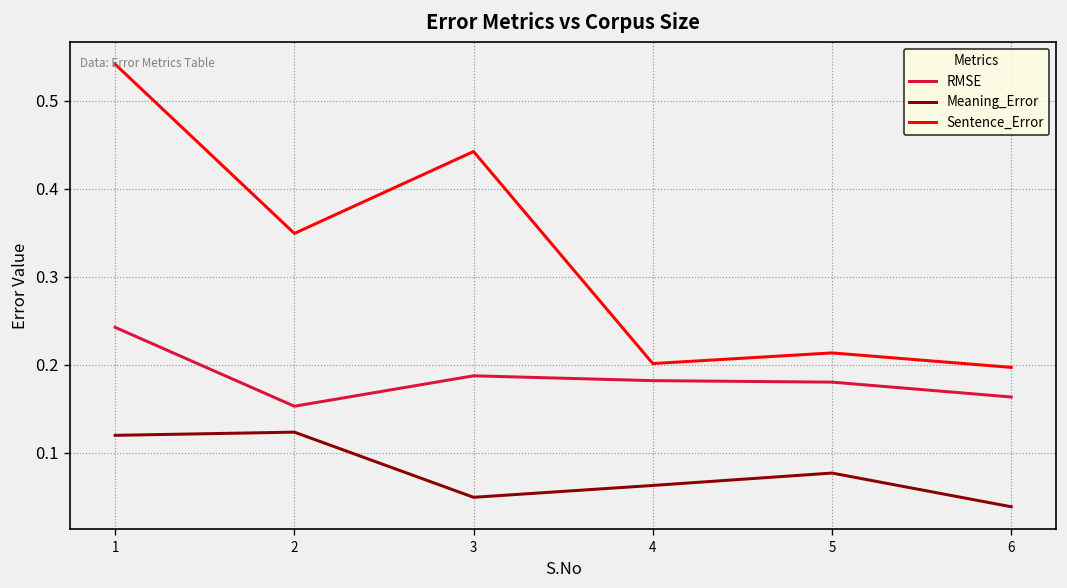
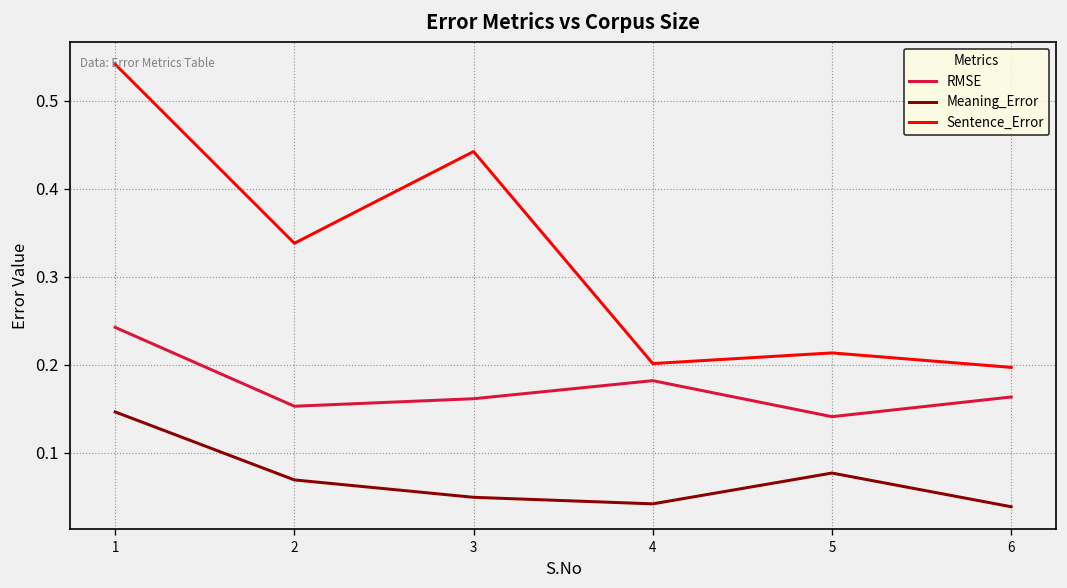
Meaning_Error, 1: 0.12 -> 0.15
Meaning_Error, 2: 0.12 -> 0.07
Sentence_Error, 2: 0.35 -> 0.34
RMSE, 3: 0.19 -> 0.16
Meaning_Error, 4: 0.06 -> 0.04
RMSE, 5: 0.18 -> 0.14
